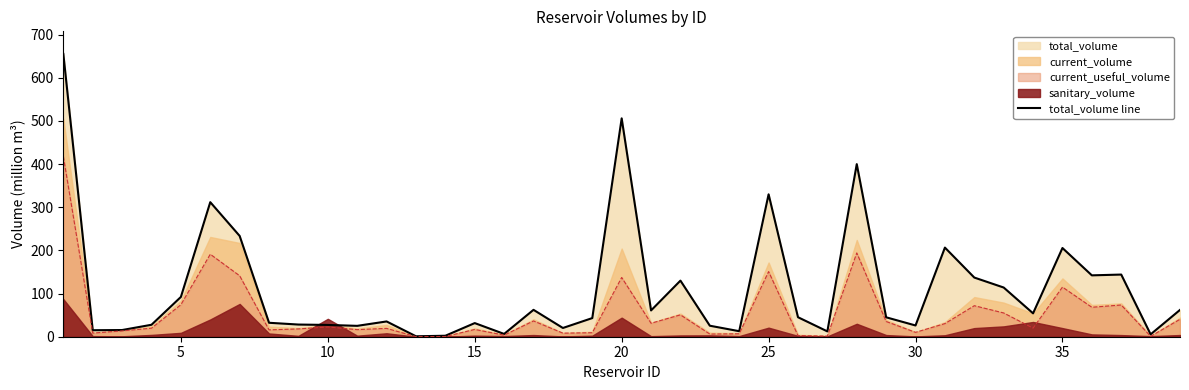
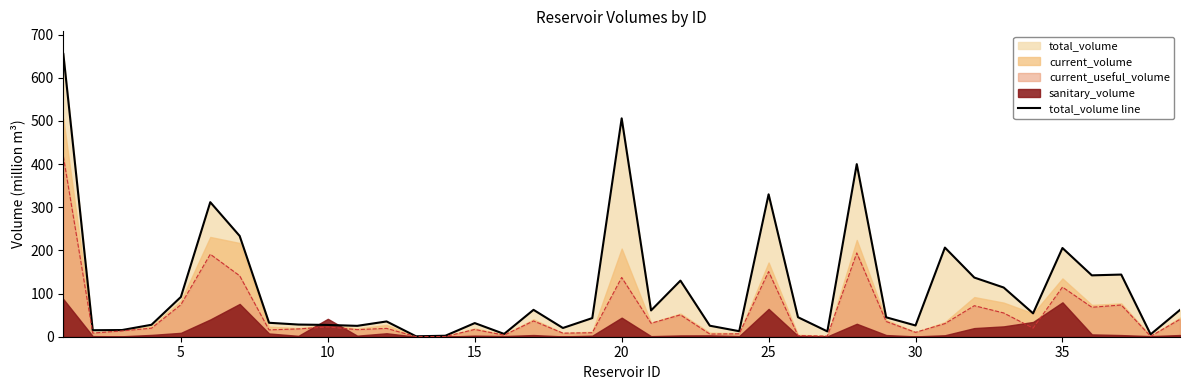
sanitary_volume, 25: 20 -> 60
sanitary_volume, 35: 20 -> 80
